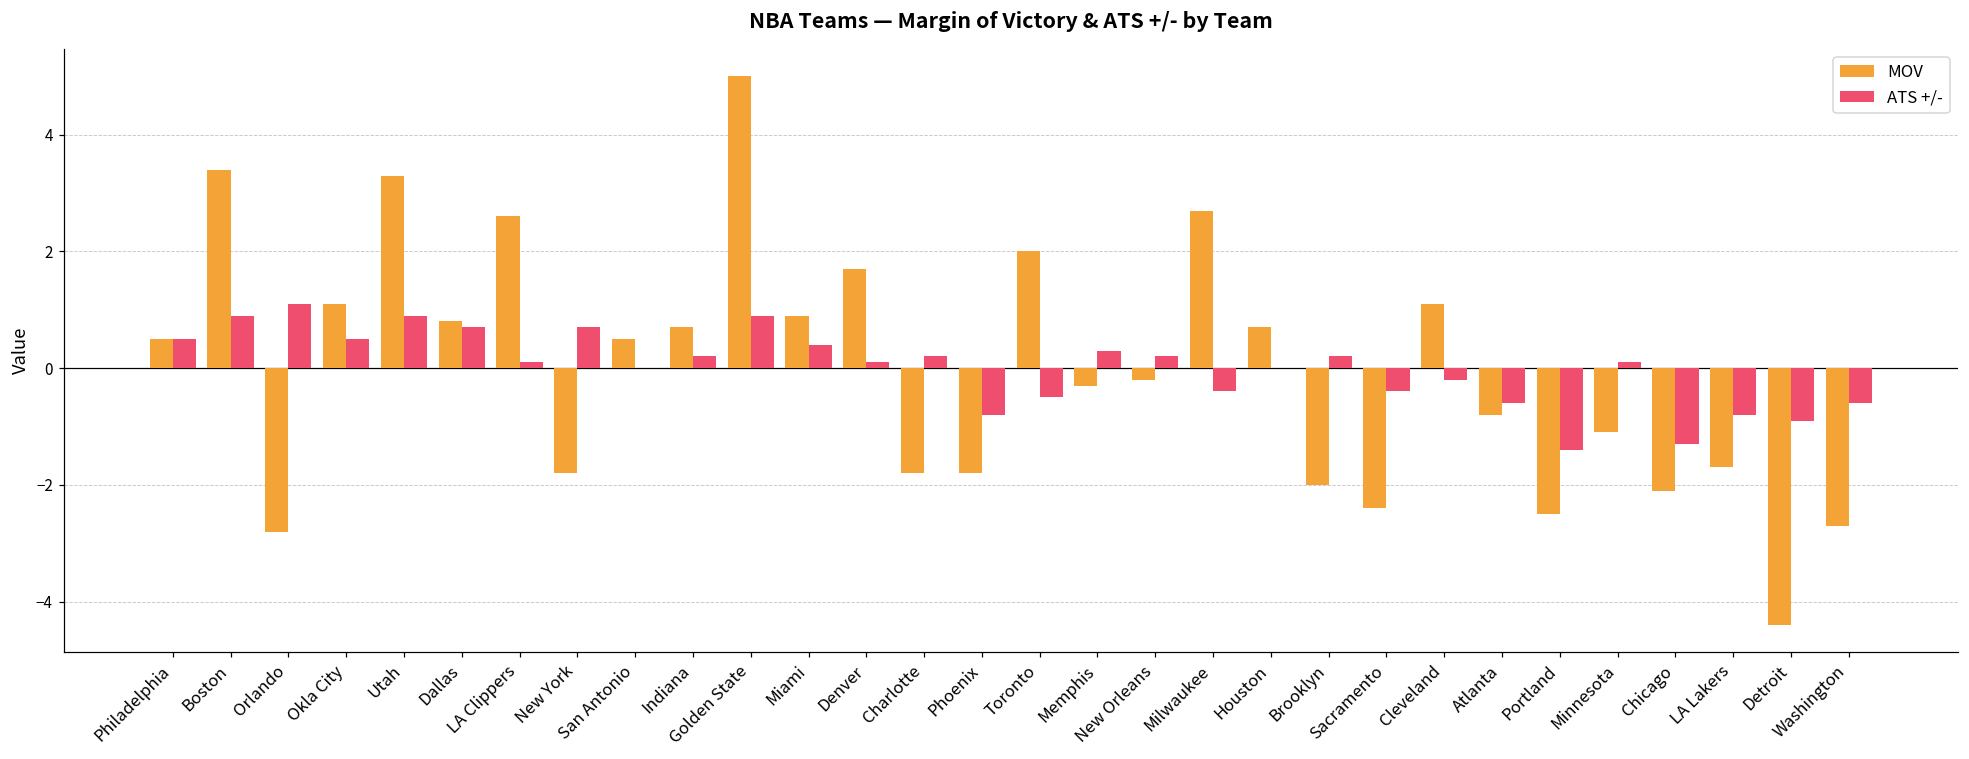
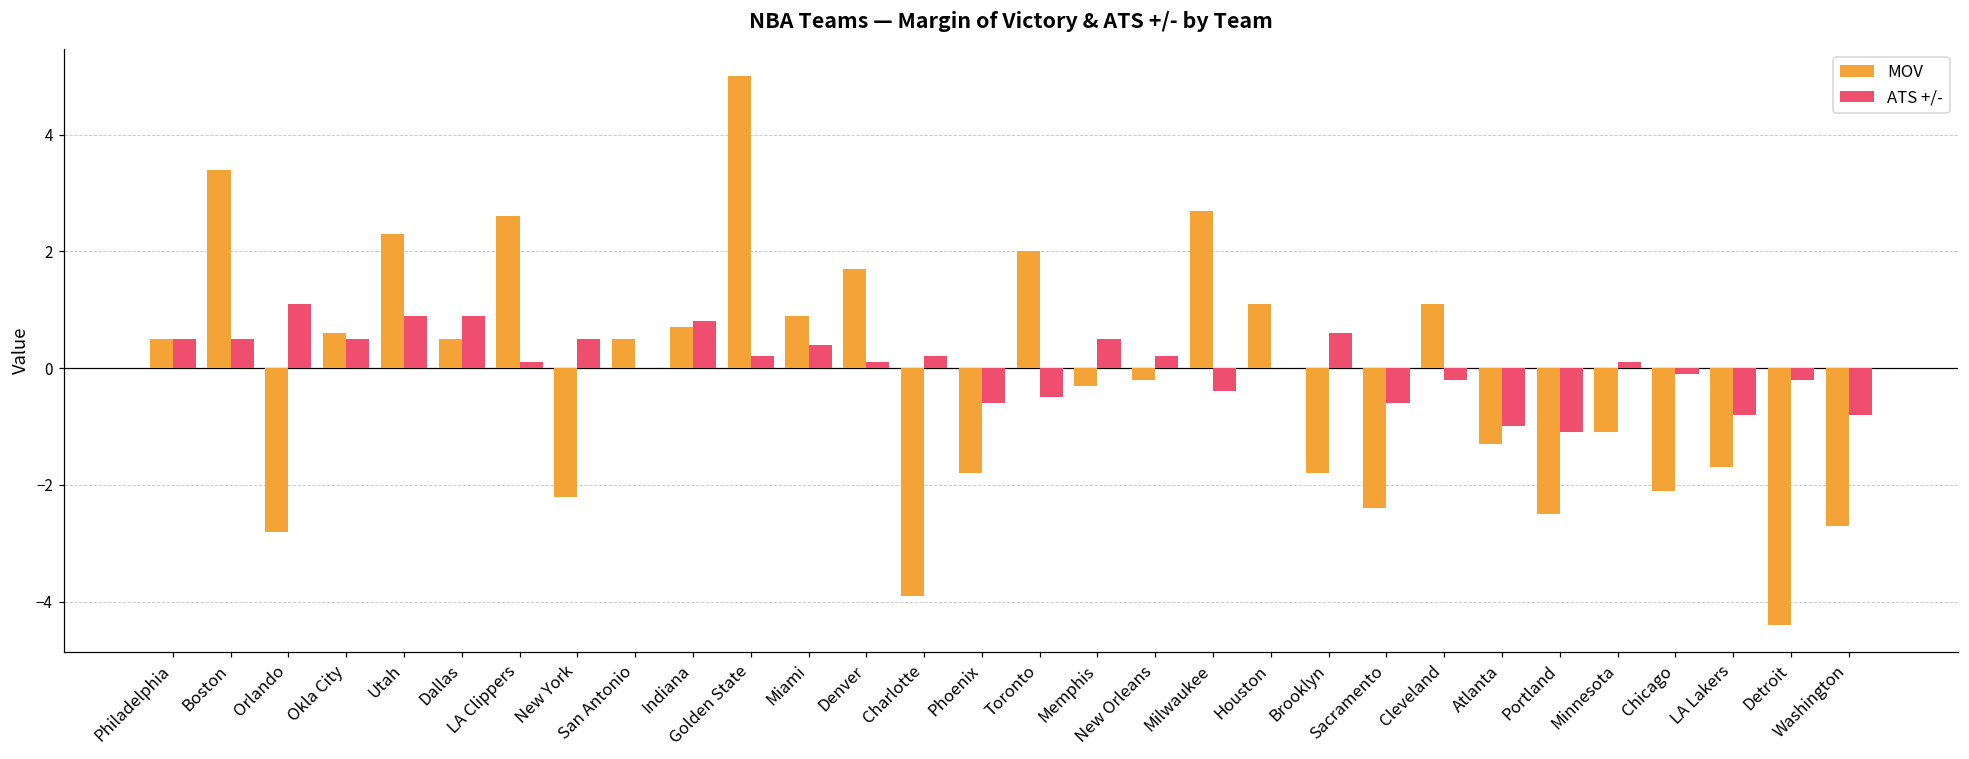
ATS +/-, Boston: 0.9 -> 0.5
MOV, Okla City: 1.1 -> 0.6
MOV, Utah: 3.3 -> 2.3
MOV, Dallas: 0.8 -> 0.5
ATS +/-, Dallas: 0.7 -> 0.9
MOV, New York: -1.8 -> -2.2
ATS +/-, New York: 0.7 -> 0.5
ATS +/-, Indiana: 0.2 -> 0.8
ATS +/-, Golden State: 0.9 -> 0.2
MOV, Charlotte: -1.8 -> -3.9
ATS +/-, Phoenix: -0.8 -> -0.6
ATS +/-, Memphis: 0.3 -> 0.5
MOV, Houston: 0.7 -> 1.1
MOV, Brooklyn: -2.0 -> -1.8
ATS +/-, Brooklyn: 0.2 -> 0.6
ATS +/-, Sacramento: -0.4 -> -0.6
MOV, Atlanta: -0.8 -> -1.3
ATS +/-, Atlanta: -0.6 -> -1.0
ATS +/-, Portland: -1.4 -> -1.1
ATS +/-, Chicago: -1.3 -> -0.1
ATS +/-, Detroit: -0.9 -> -0.2
ATS +/-, Washington: -0.6 -> -0.8
